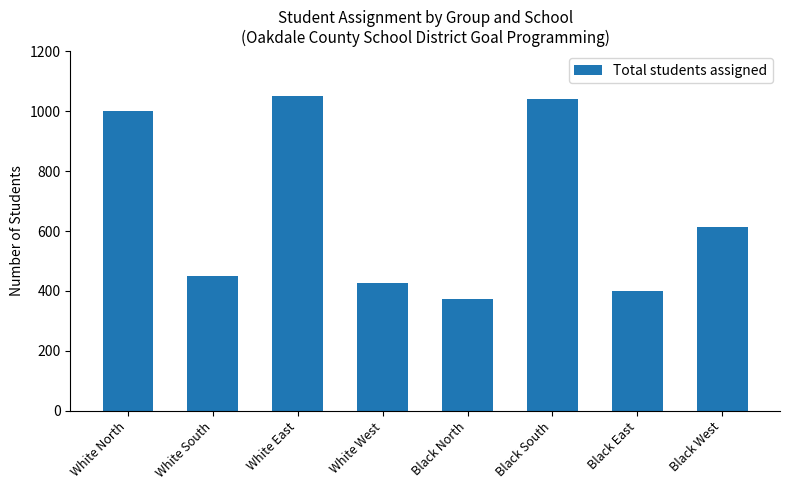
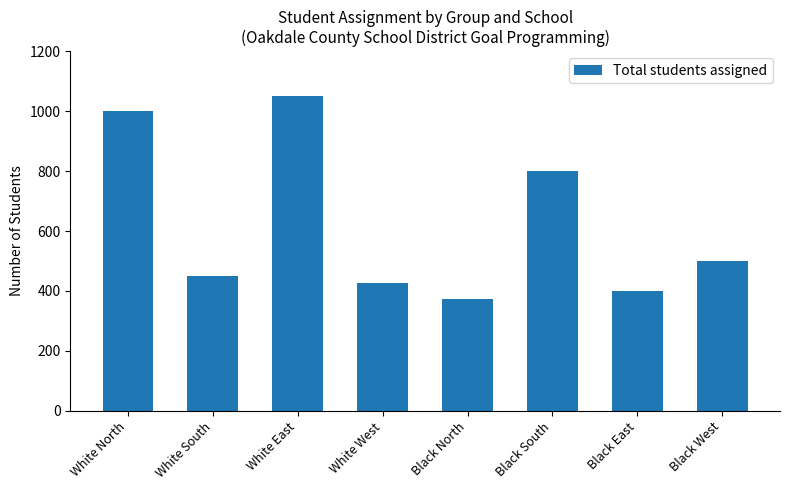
Black South: 1040 -> 800
Black West: 610 -> 500
